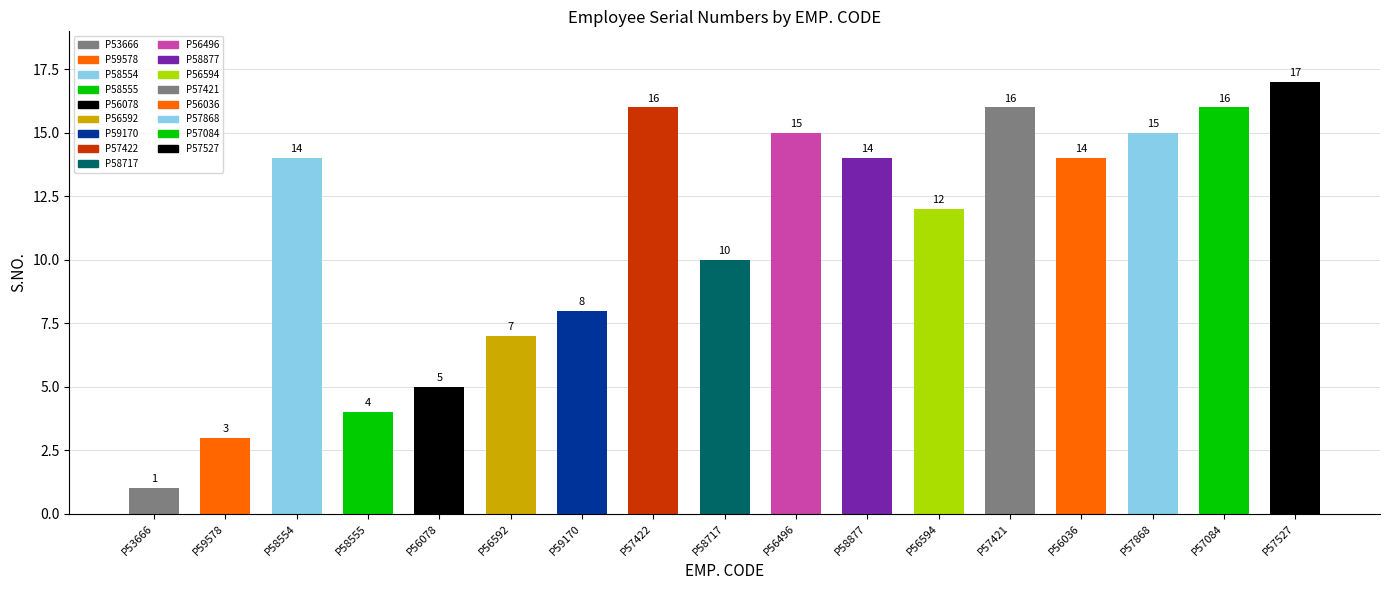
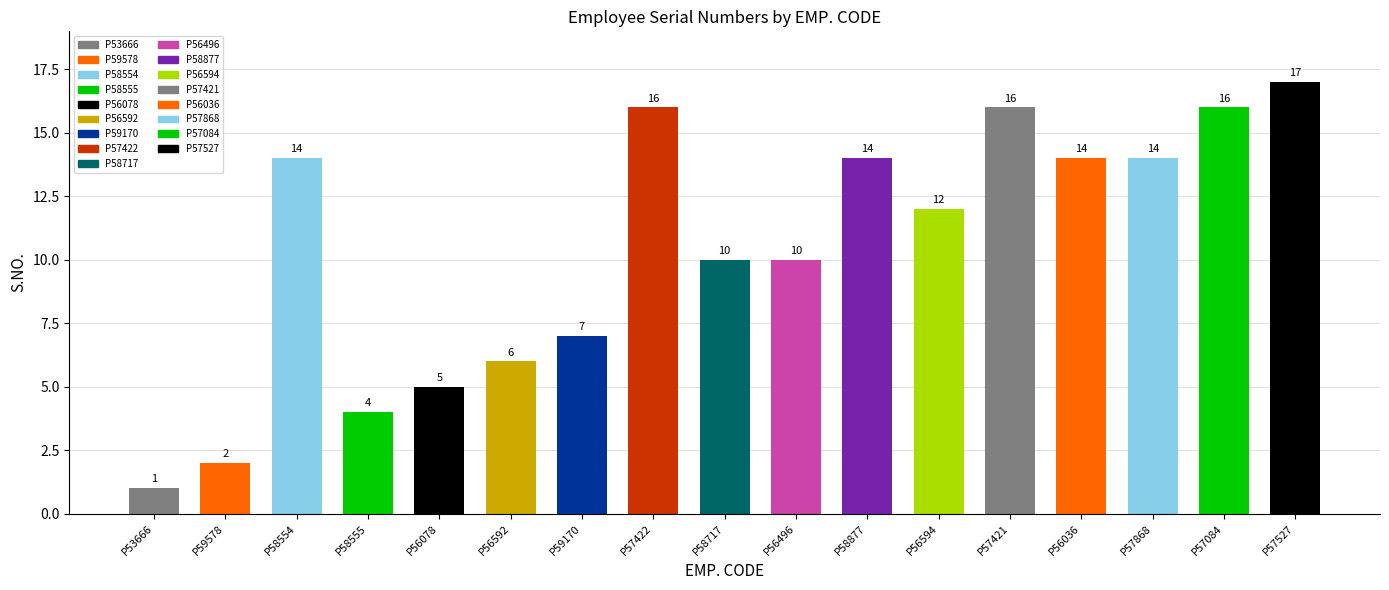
P59578: 3 -> 2
P56592: 7 -> 6
P59170: 8 -> 7
P56496: 15 -> 10
P57868: 15 -> 14
